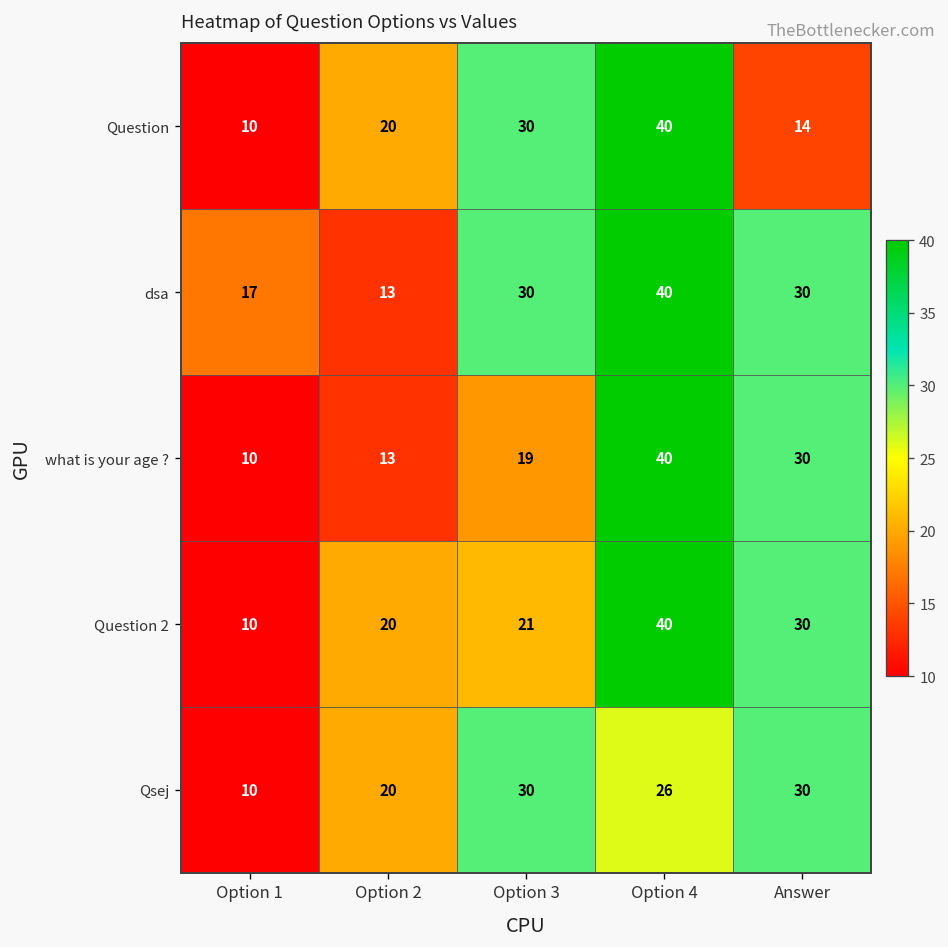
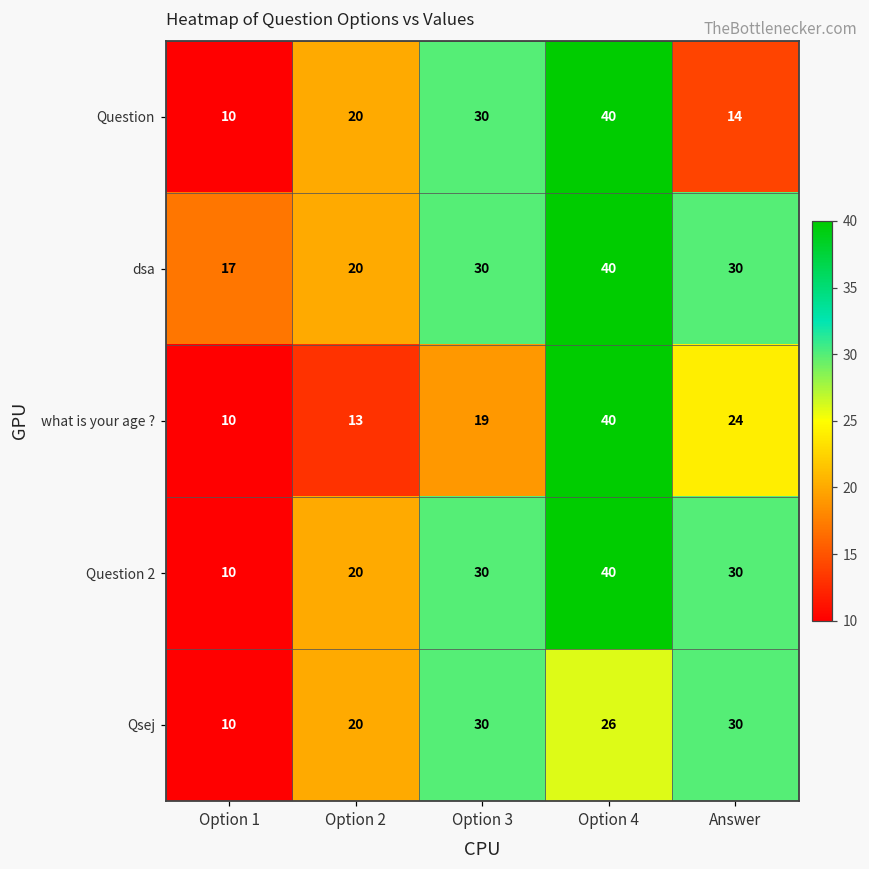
dsa, Option 2: 13 -> 20
what is your age ?, Answer: 30 -> 24
Question 2, Option 3: 21 -> 30
